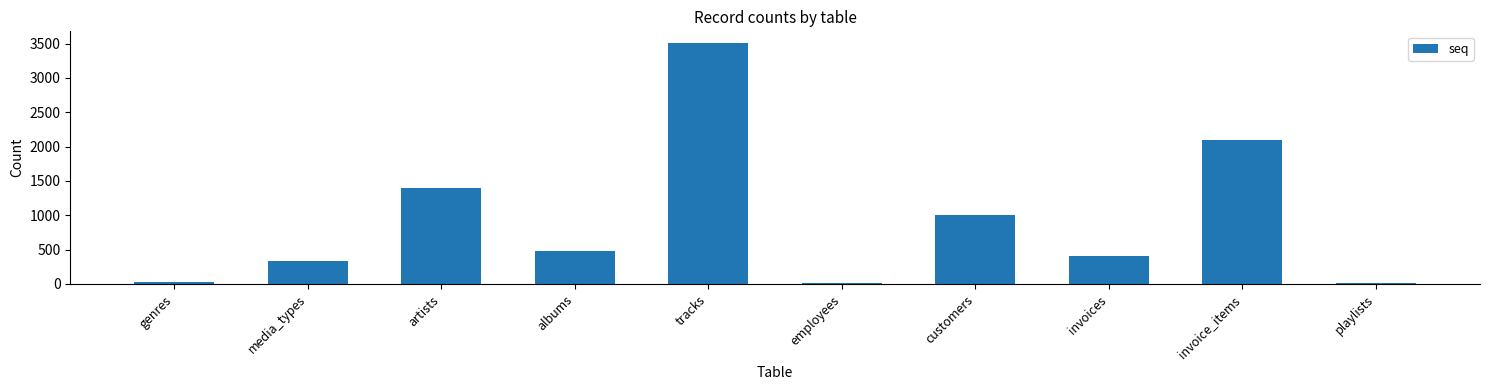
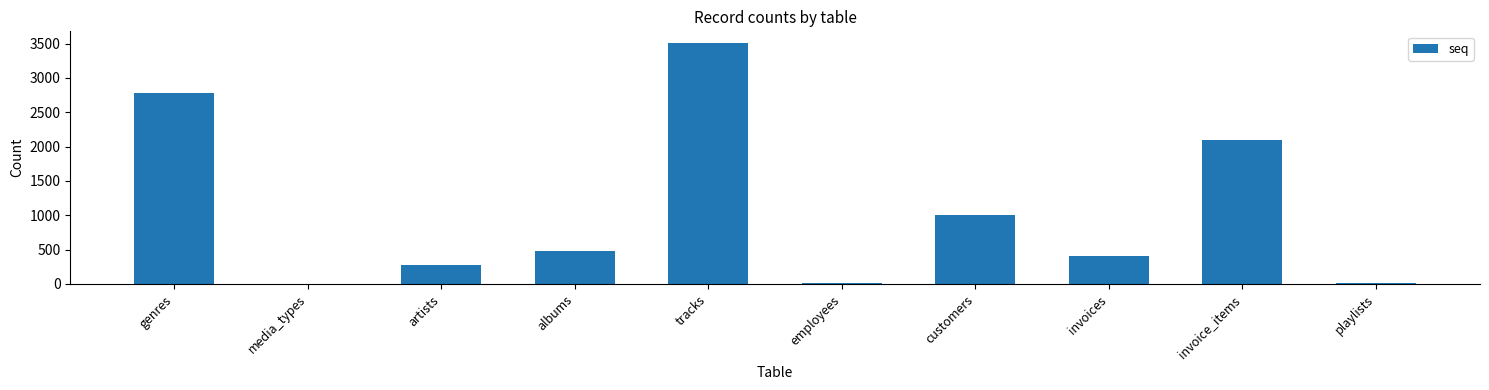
genres: 0 -> 2800
media_types: 300 -> 0
artists: 1400 -> 300
